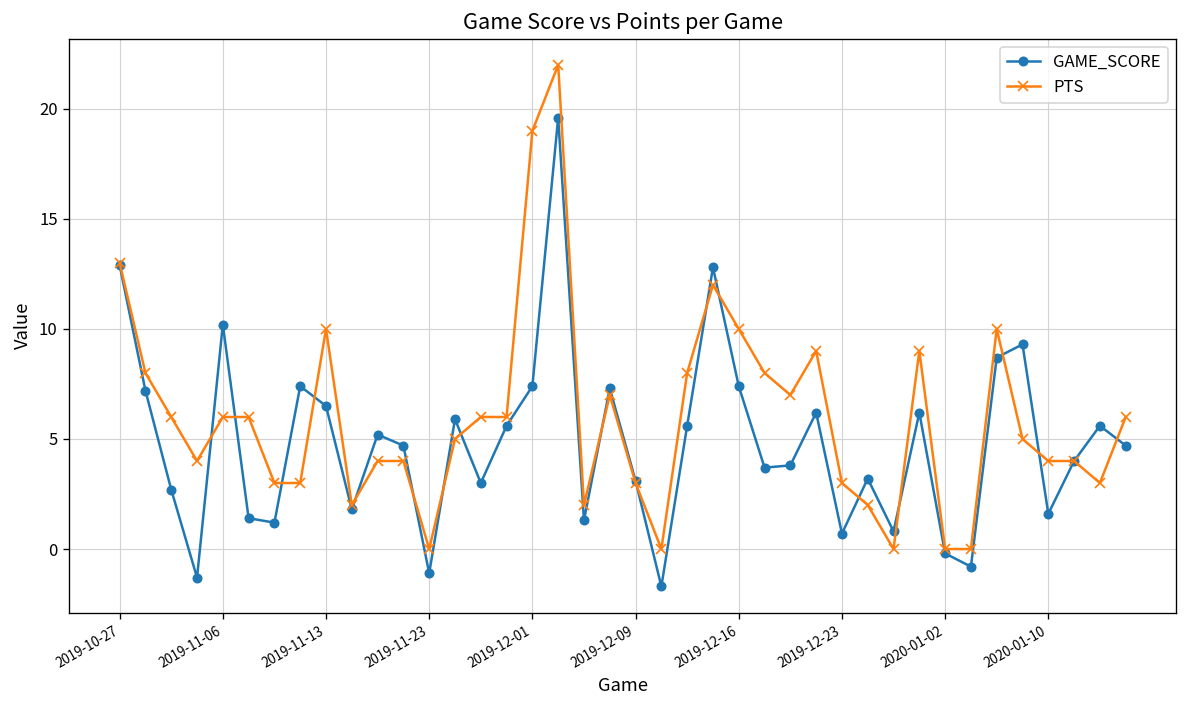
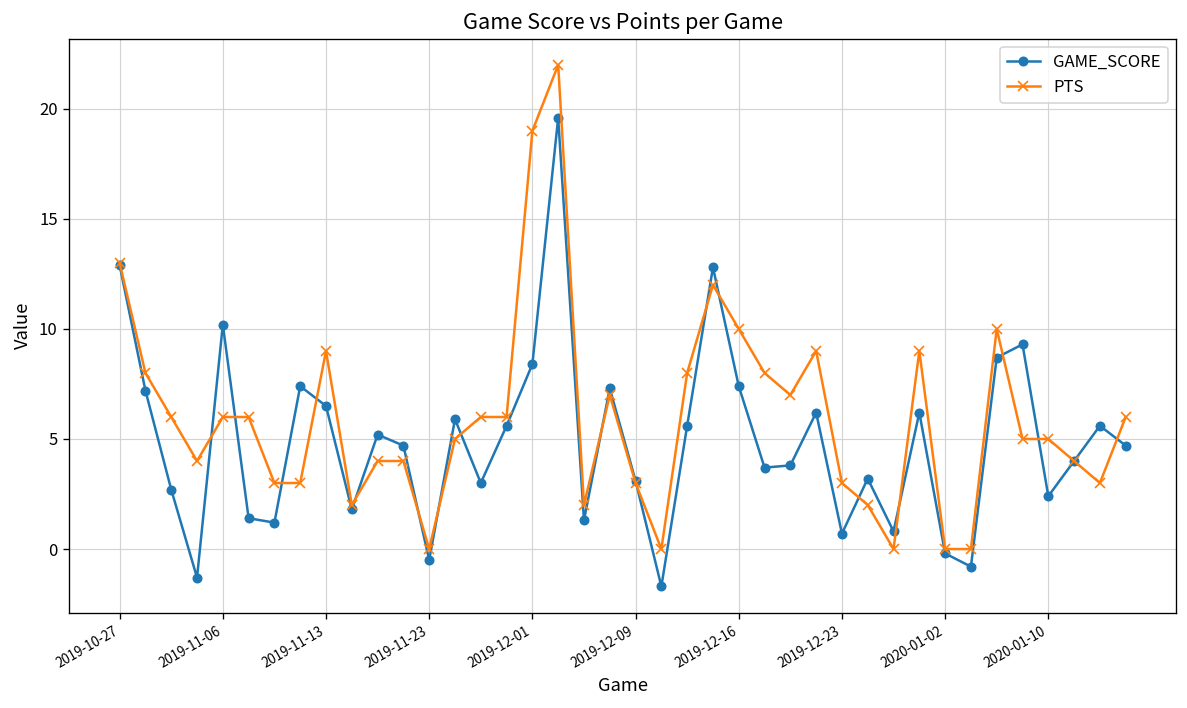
PTS, 2019-11-13: 10 -> 9
GAME_SCORE, 2019-11-23: -1.1 -> -0.5
GAME_SCORE, 2019-12-01: 7.4 -> 8.4
GAME_SCORE, 2020-01-10: 1.6 -> 2.4
PTS, 2020-01-10: 4 -> 5
